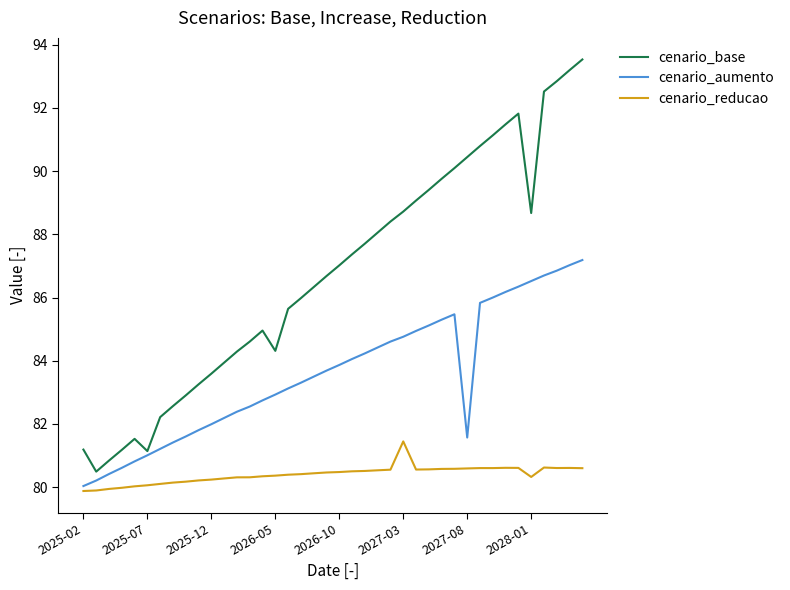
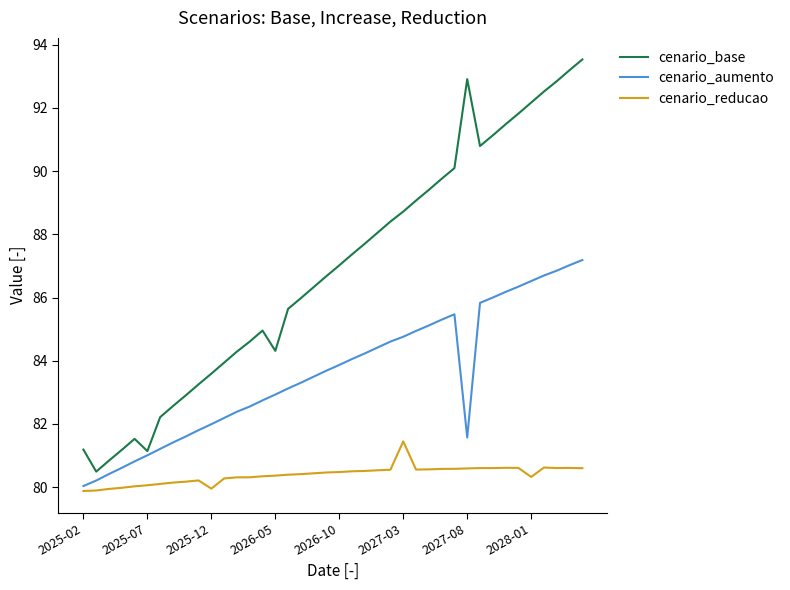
cenario_reducao, 2025-12: 80.2 -> 80.0
cenario_base, 2027-08: 90.4 -> 92.9
cenario_base, 2028-01: 88.7 -> 92.2
